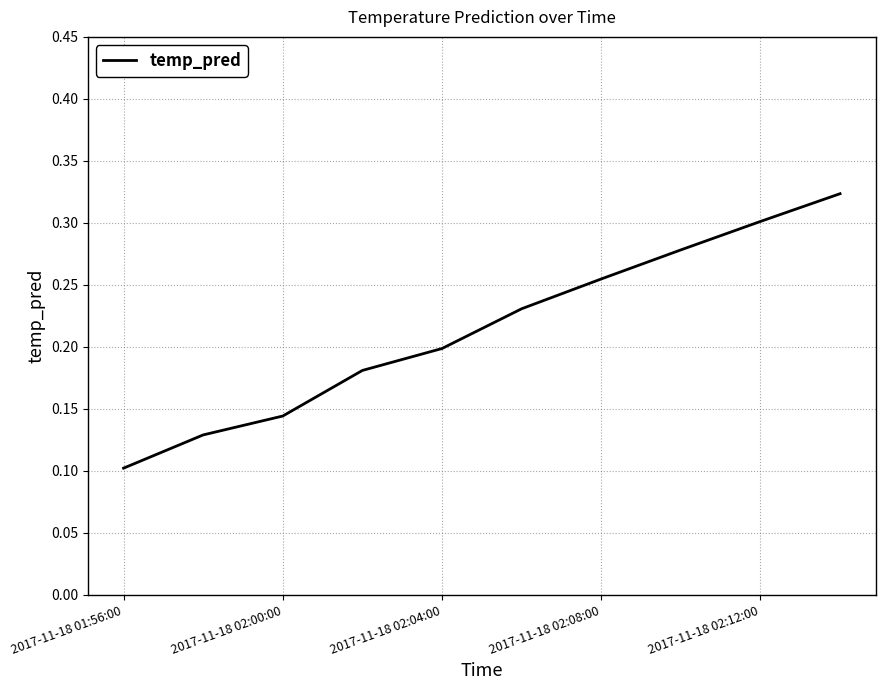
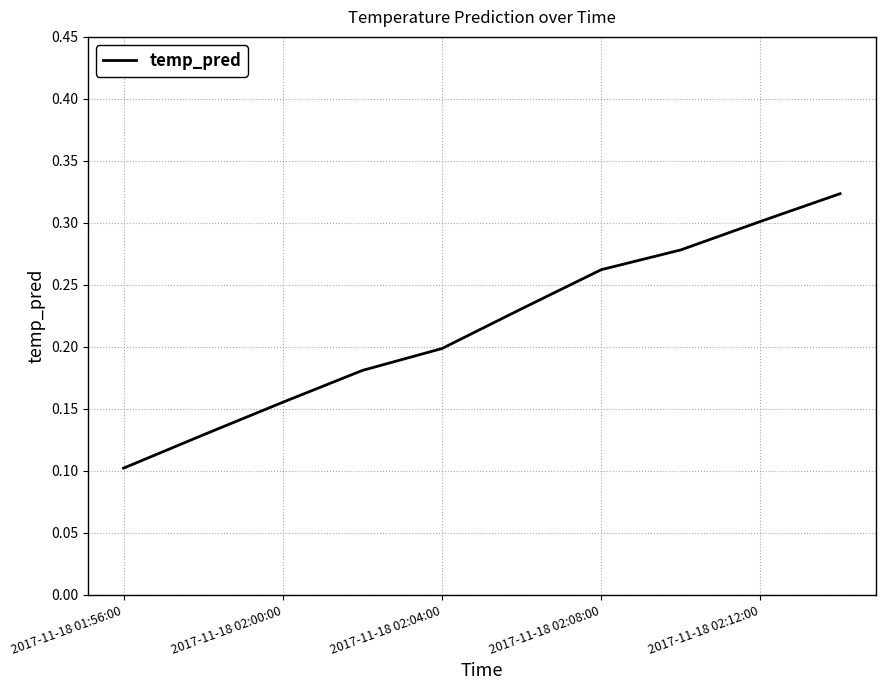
2017-11-18 02:00:00: 0.144 -> 0.155
2017-11-18 02:08:00: 0.255 -> 0.262
